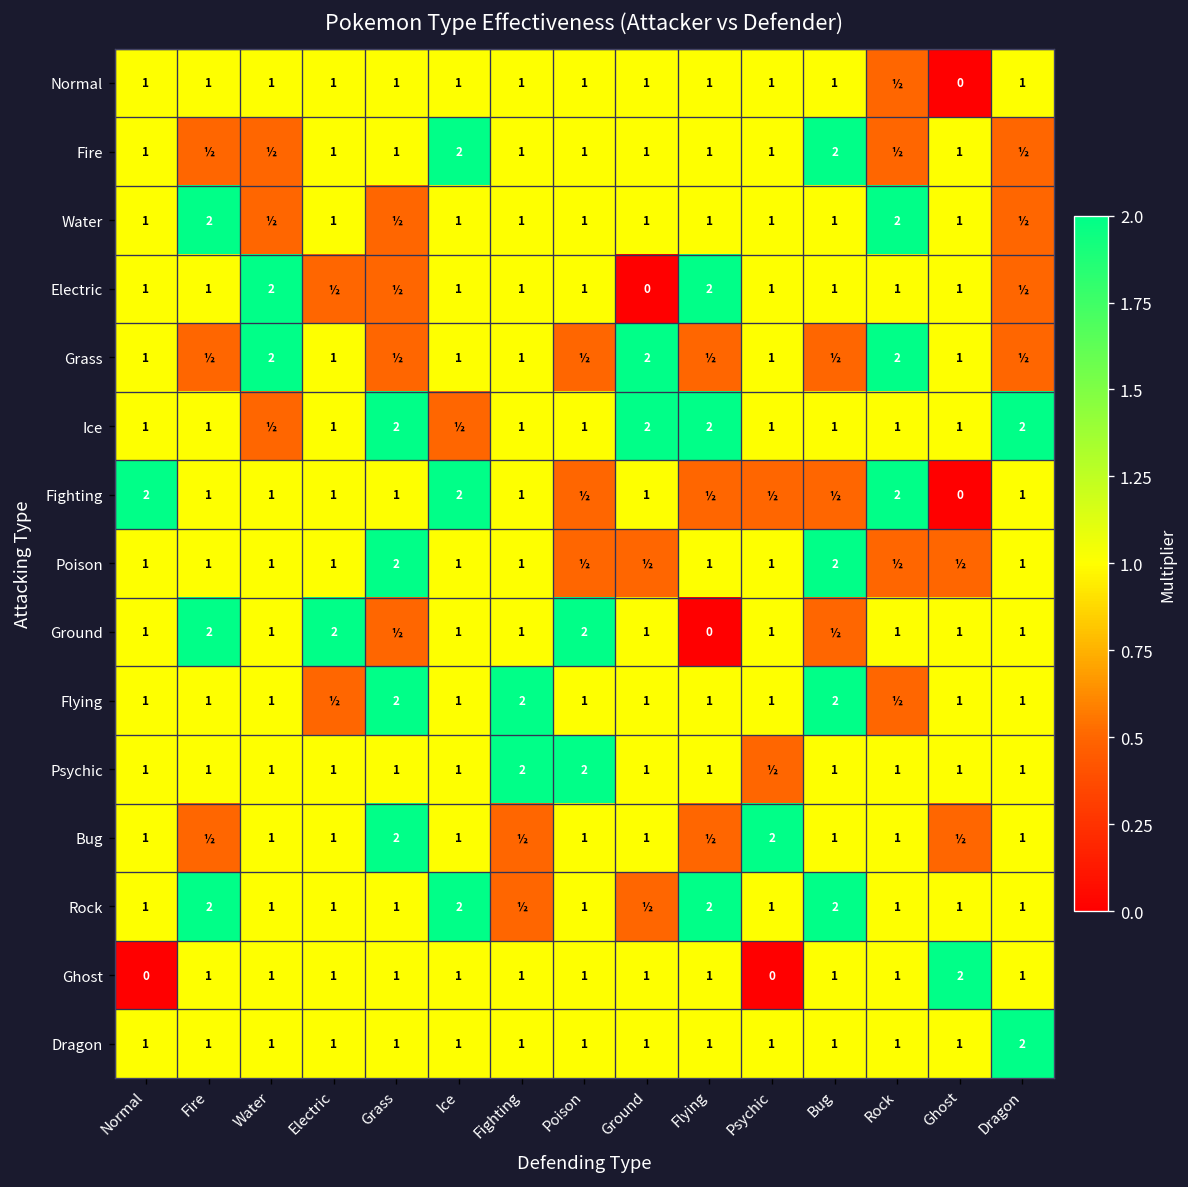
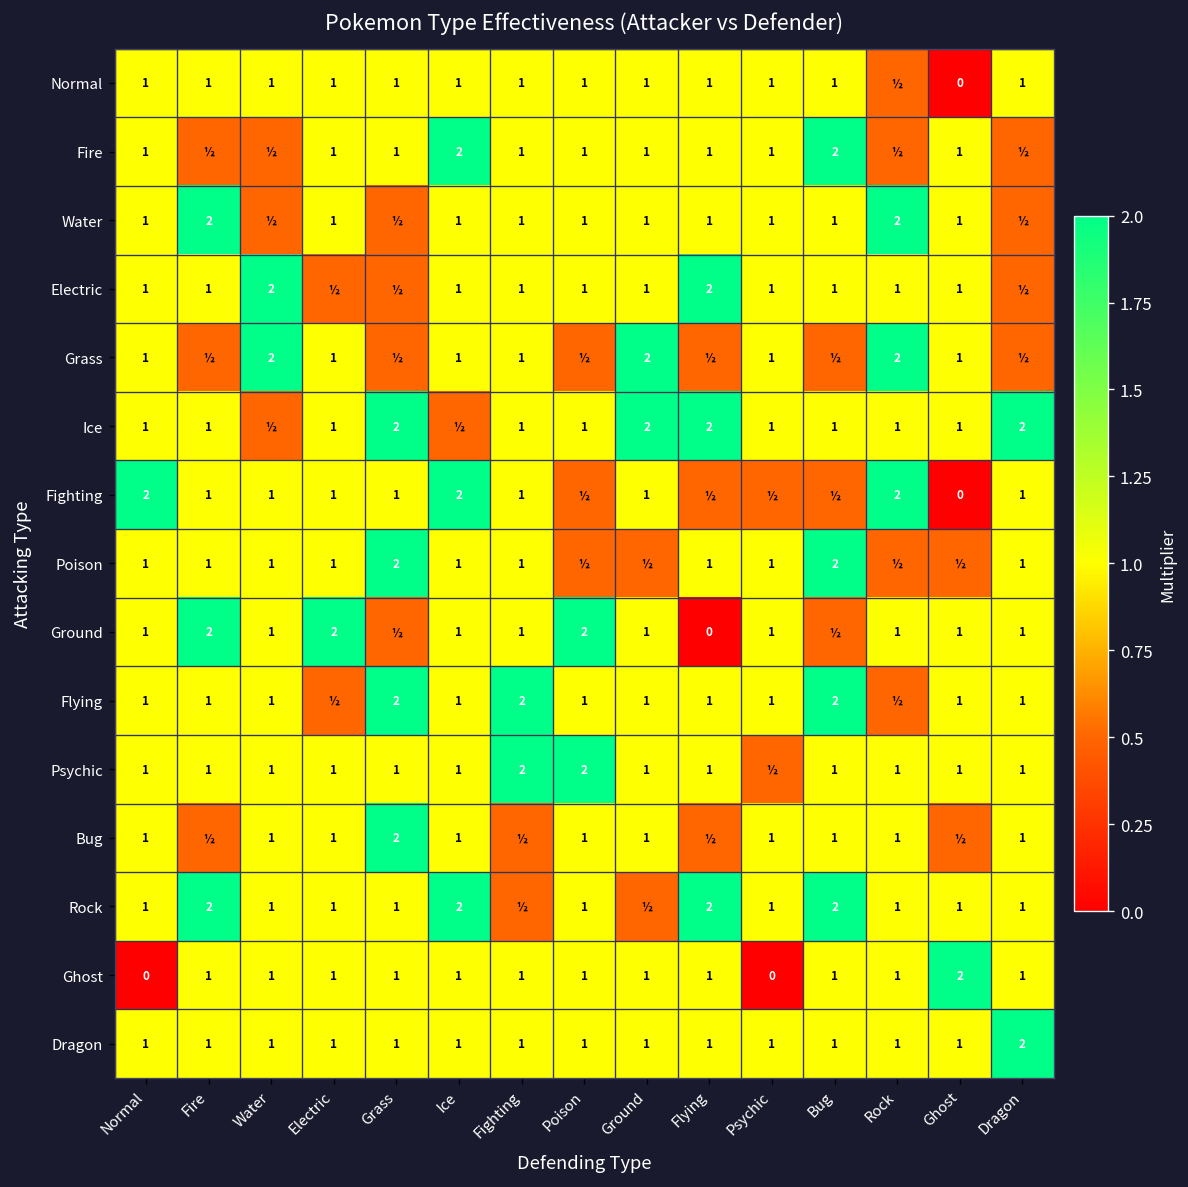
Electric, Ground: 0 -> 1
Bug, Psychic: 2 -> 1
